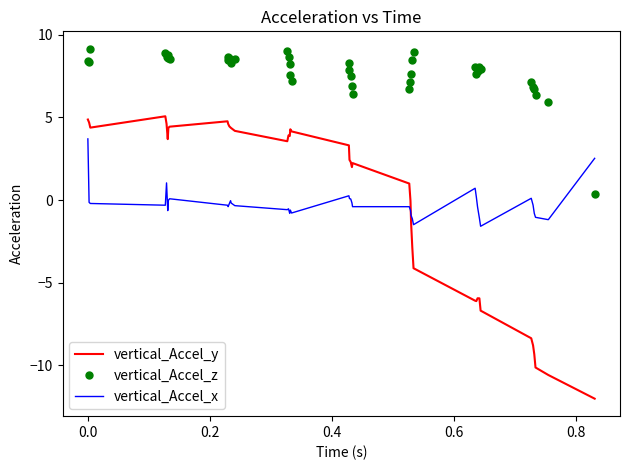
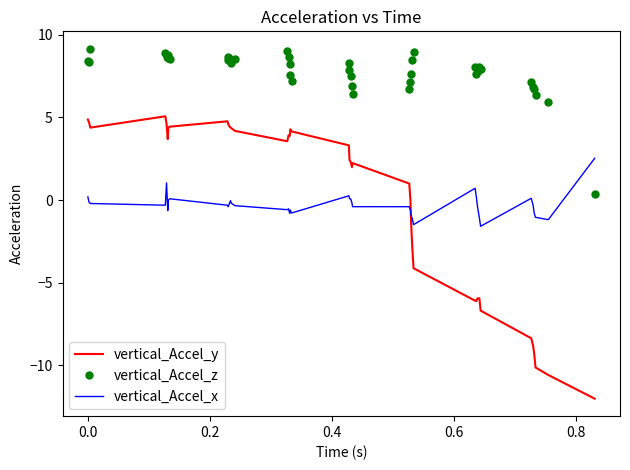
vertical_Accel_x, 0.0: 3.7 -> 0.2
